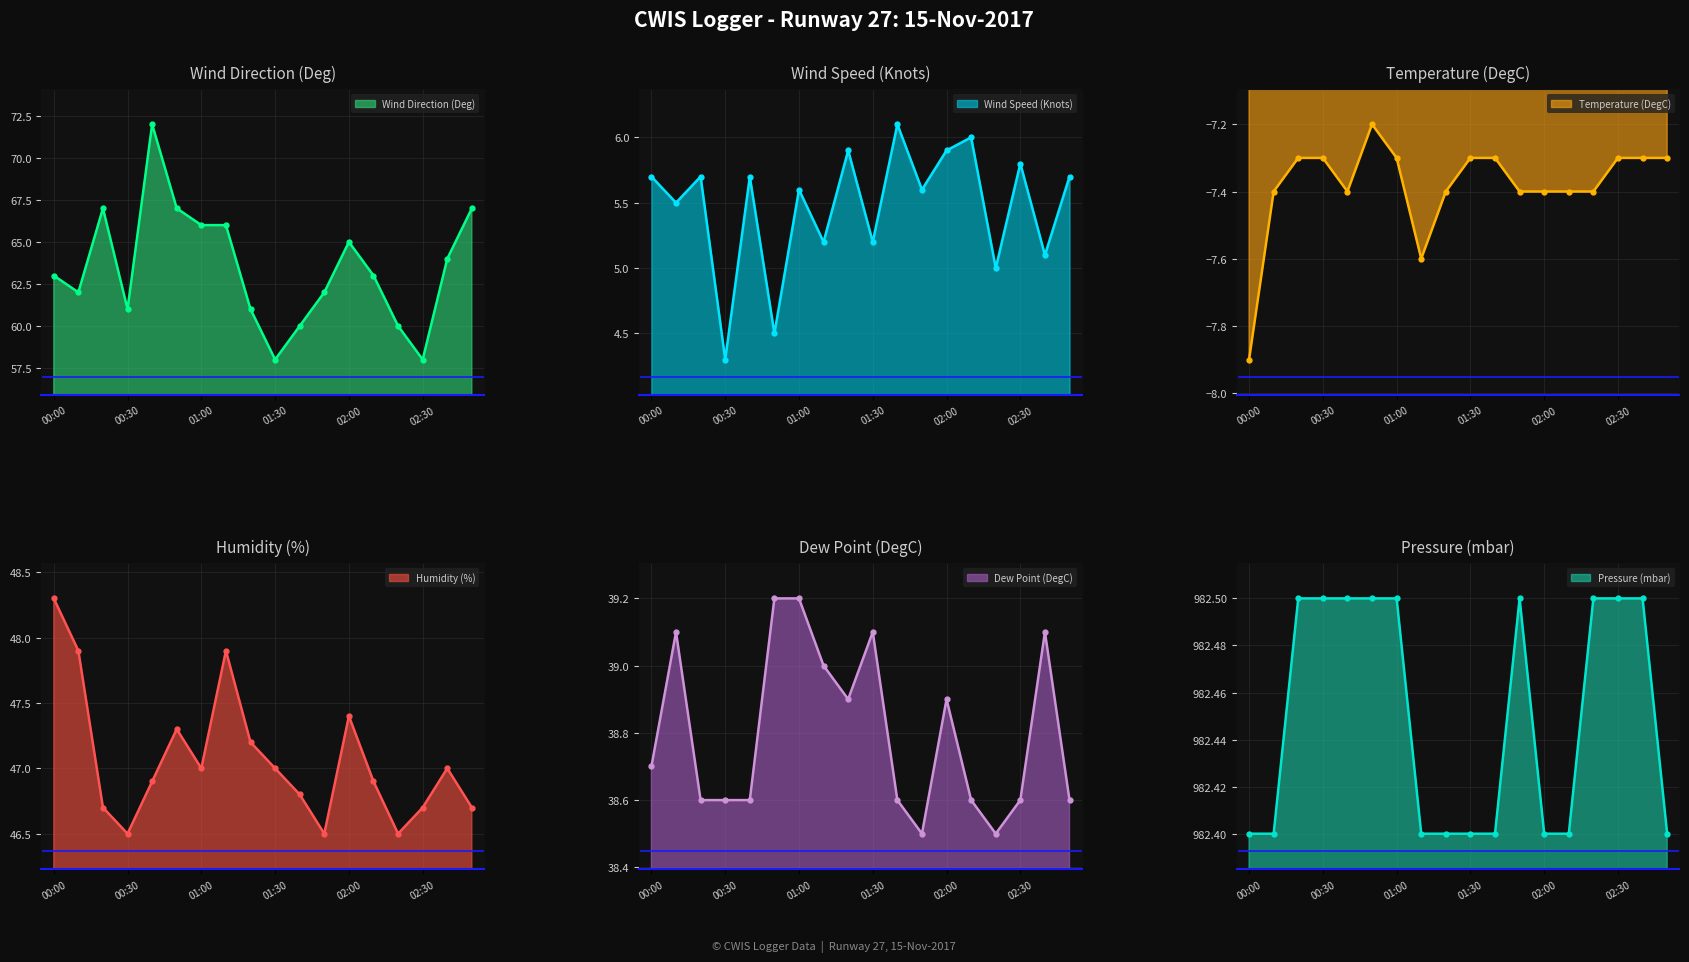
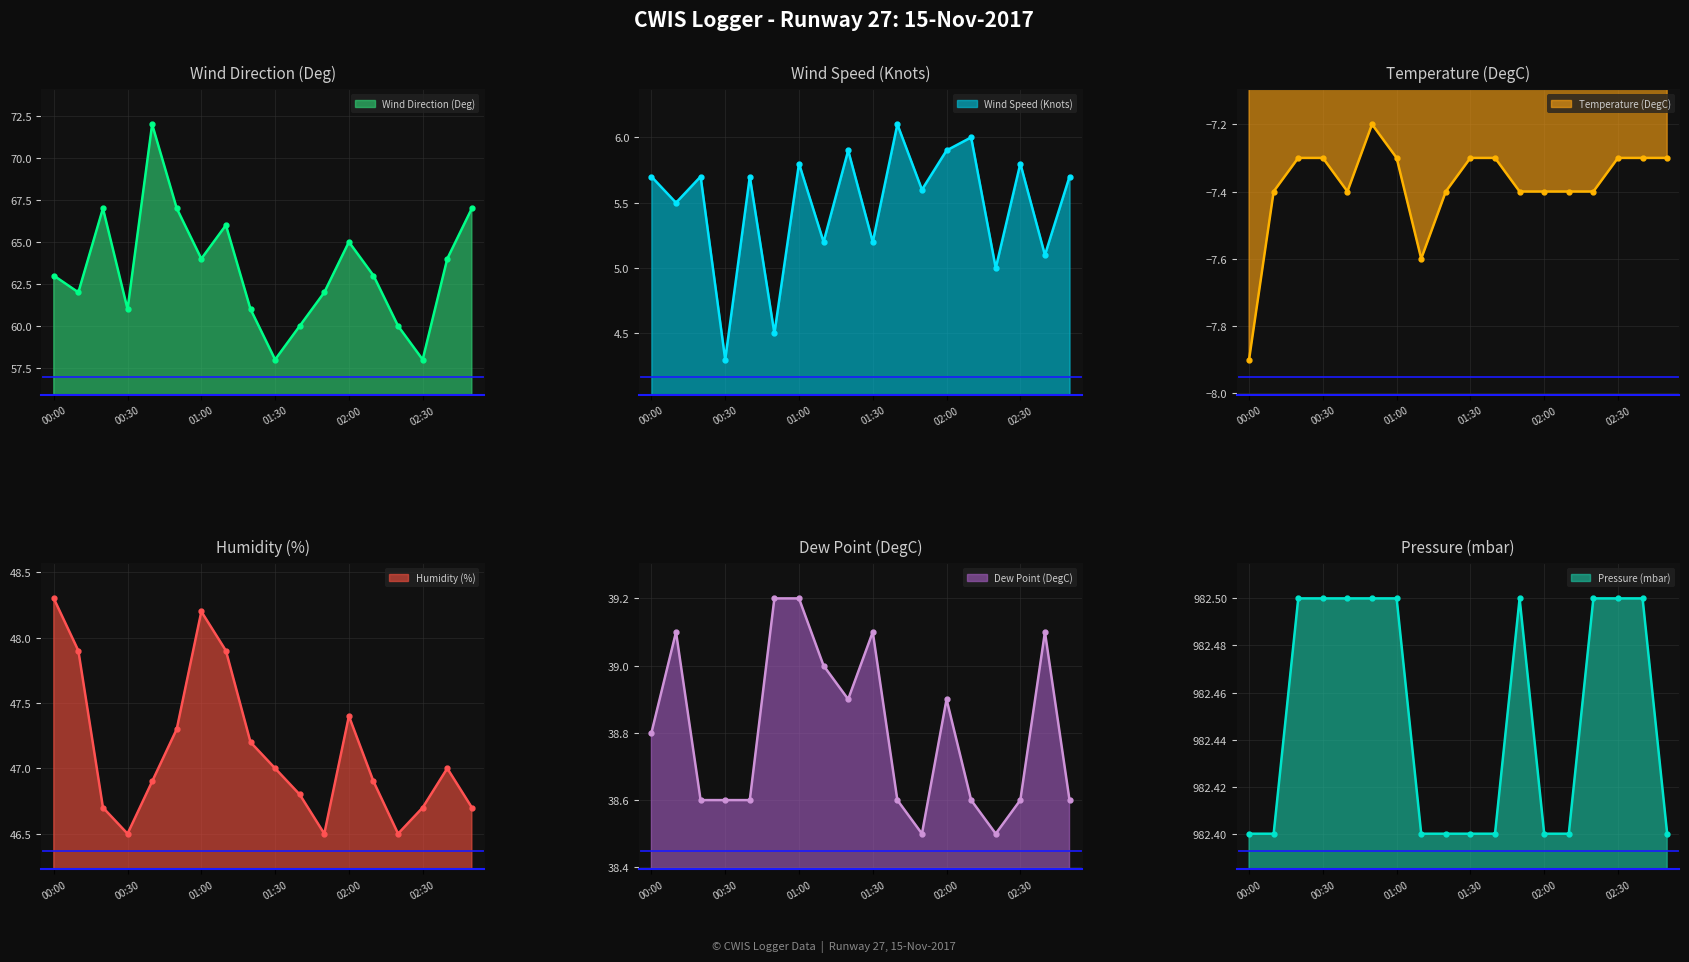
Wind Direction (Deg), 01:00: 66 -> 64
Wind Speed (Knots), 01:00: 5.6 -> 5.8
Humidity (%), 01:00: 47.0 -> 48.2
Dew Point (DegC), 00:00: 38.7 -> 38.8
